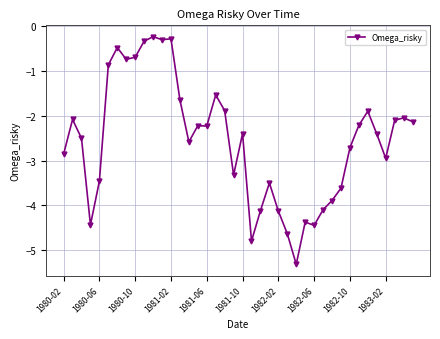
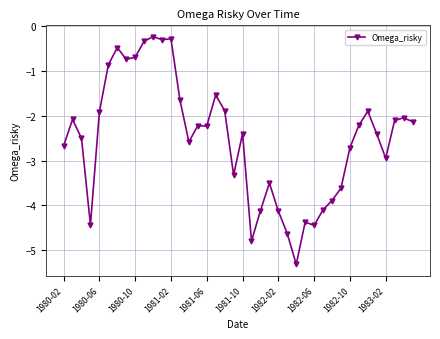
1980-02: -2.9 -> -2.7
1980-06: -3.5 -> -1.9
